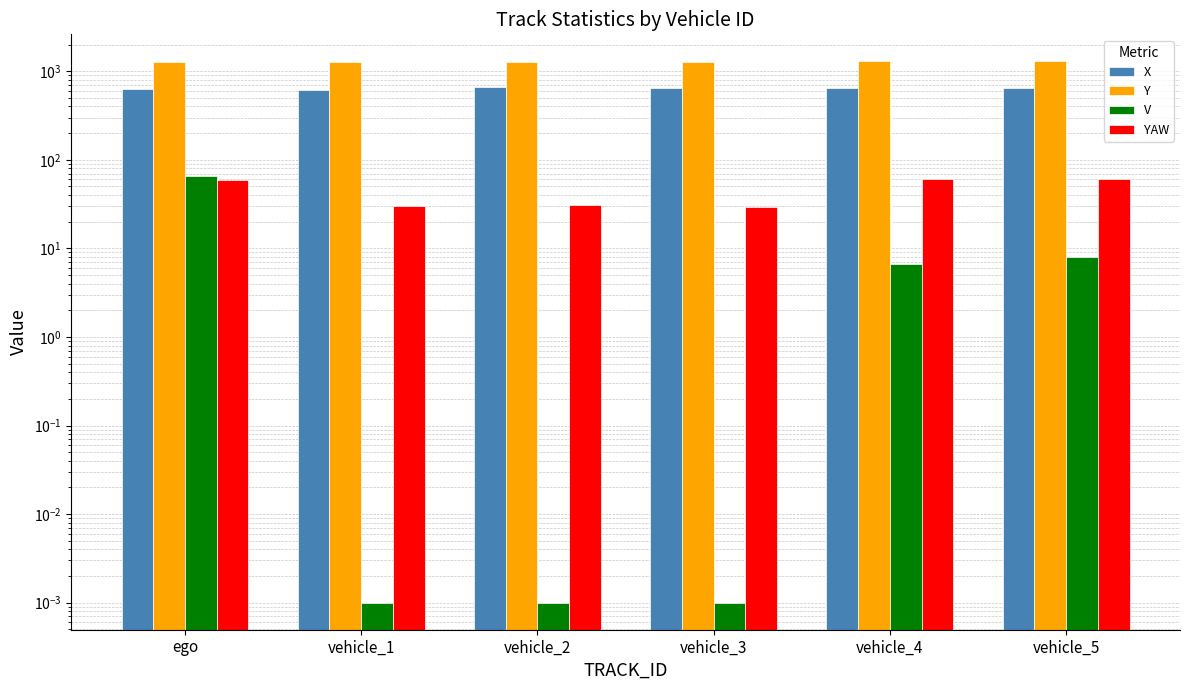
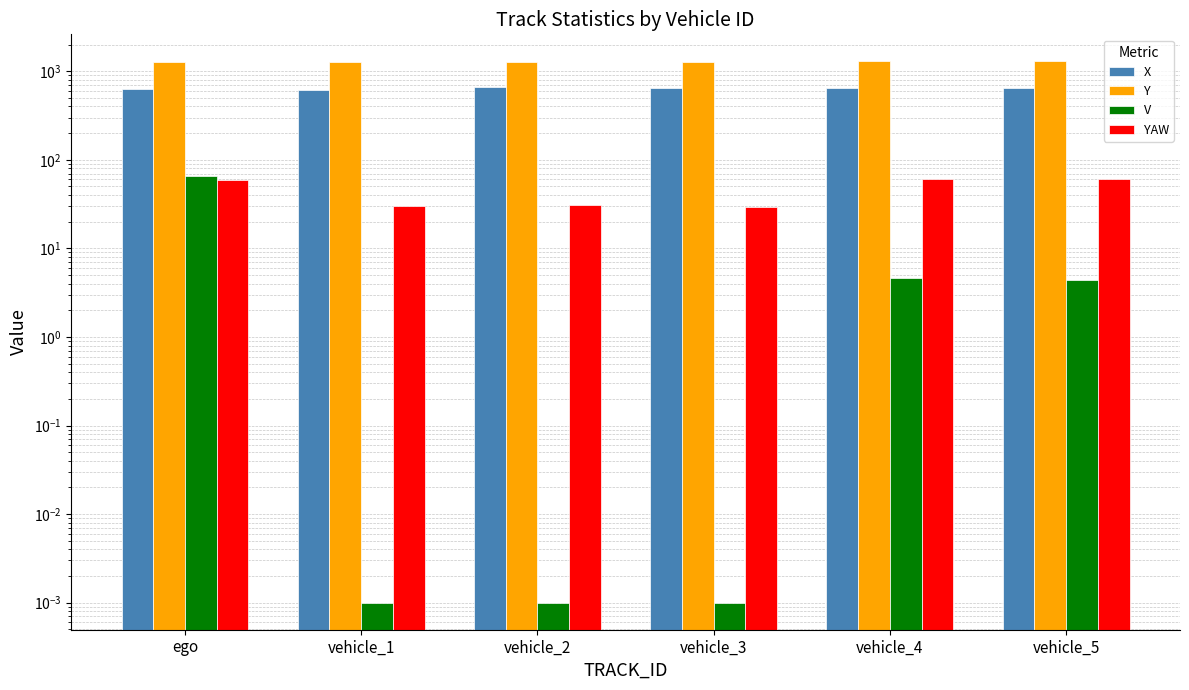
V, vehicle_4: 7 -> 5
V, vehicle_5: 8 -> 4
